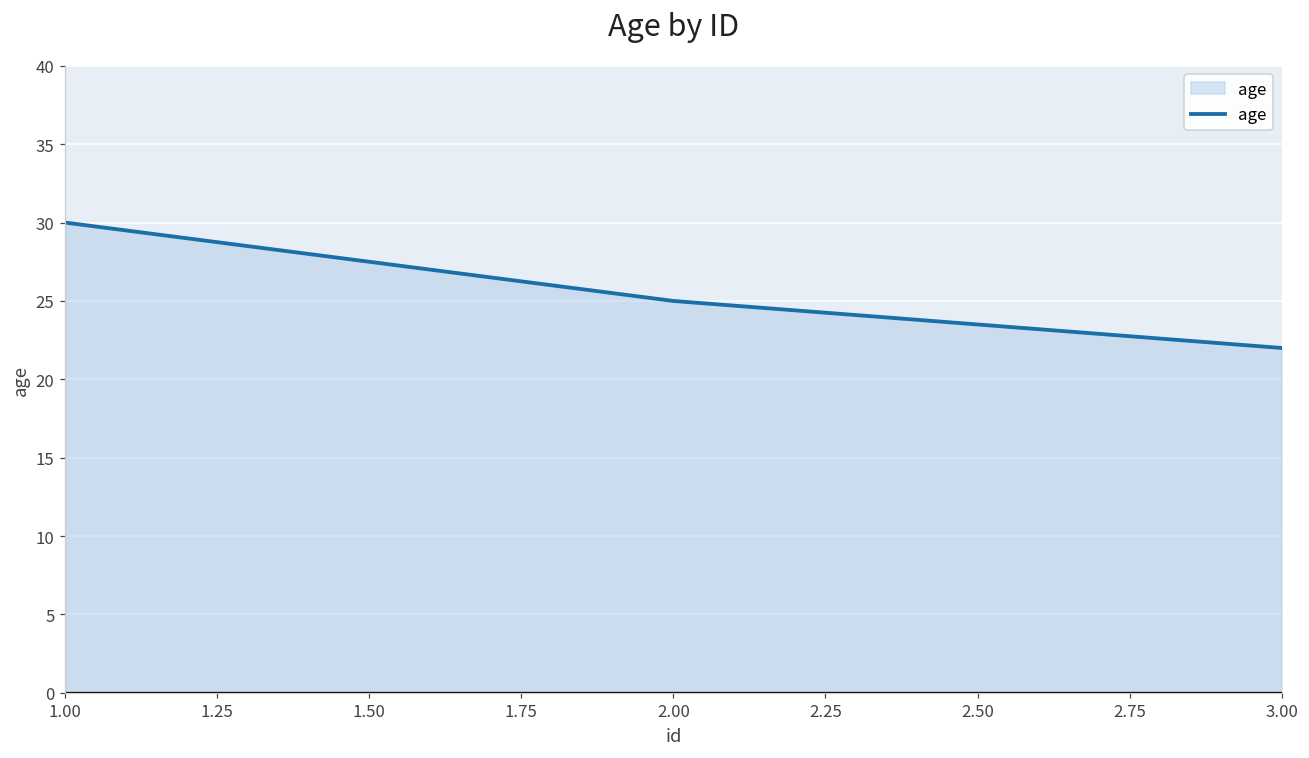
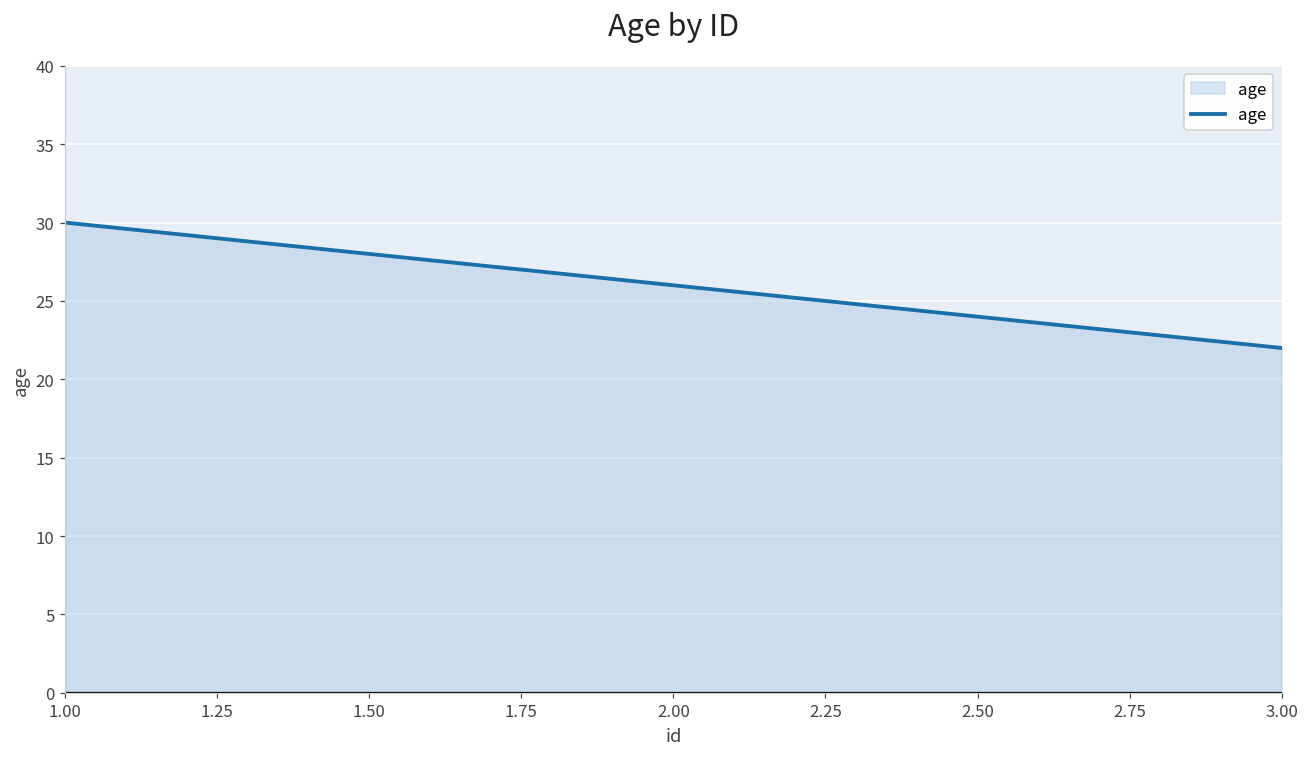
2.00: 25 -> 26
